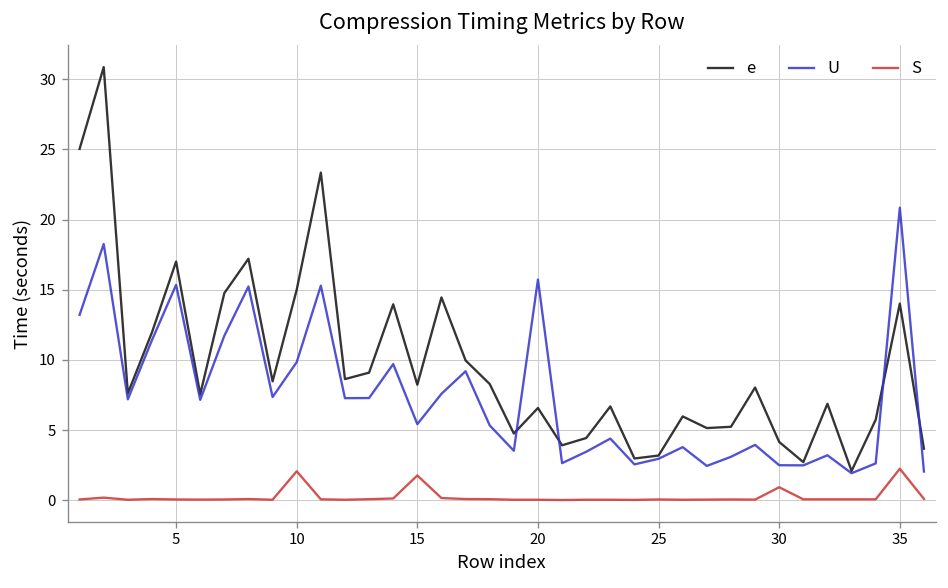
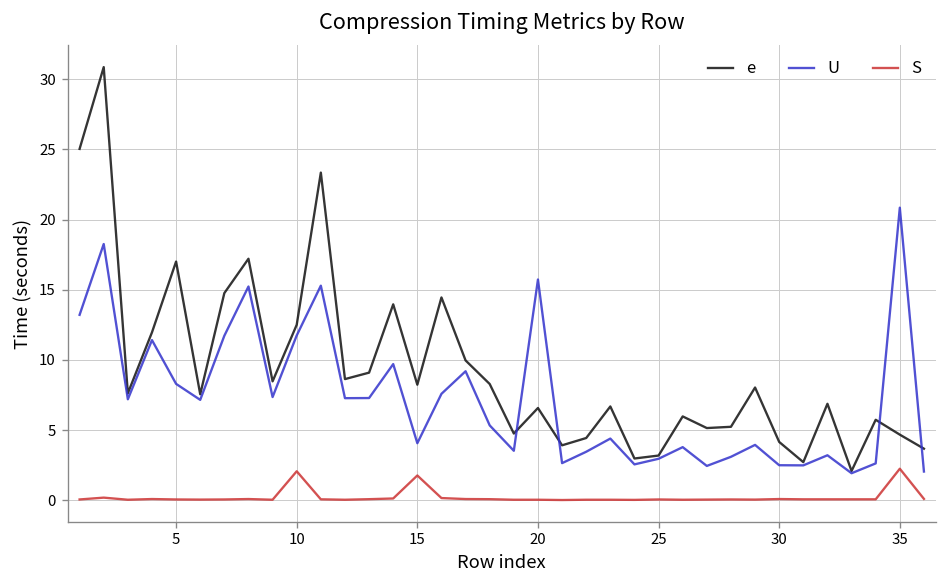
U, 5: 15.4 -> 8.3
e, 10: 15.0 -> 12.5
U, 10: 9.8 -> 11.7
U, 15: 5.4 -> 4.1
S, 30: 0.9 -> 0.1
e, 35: 14.0 -> 4.7
